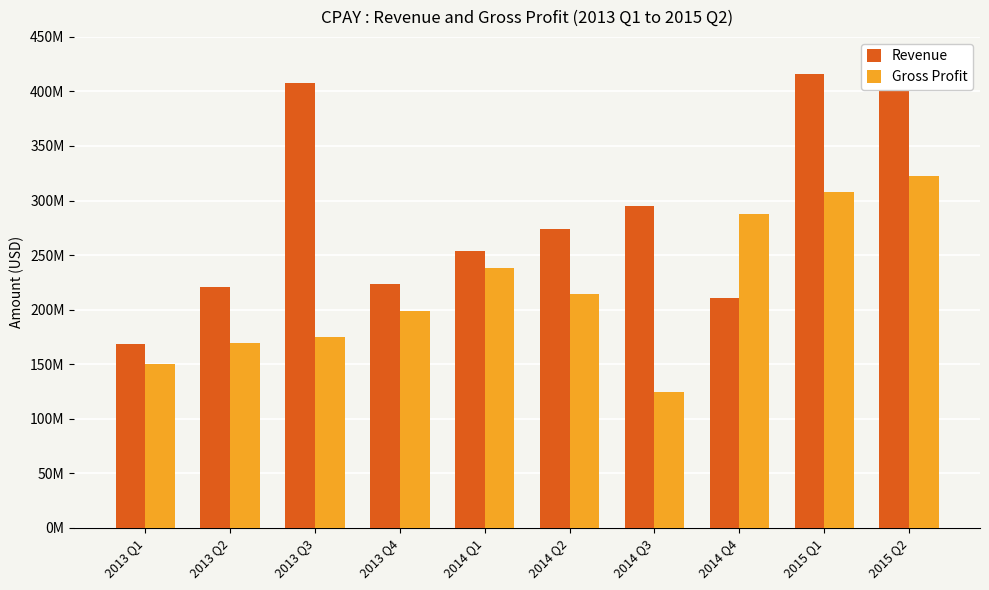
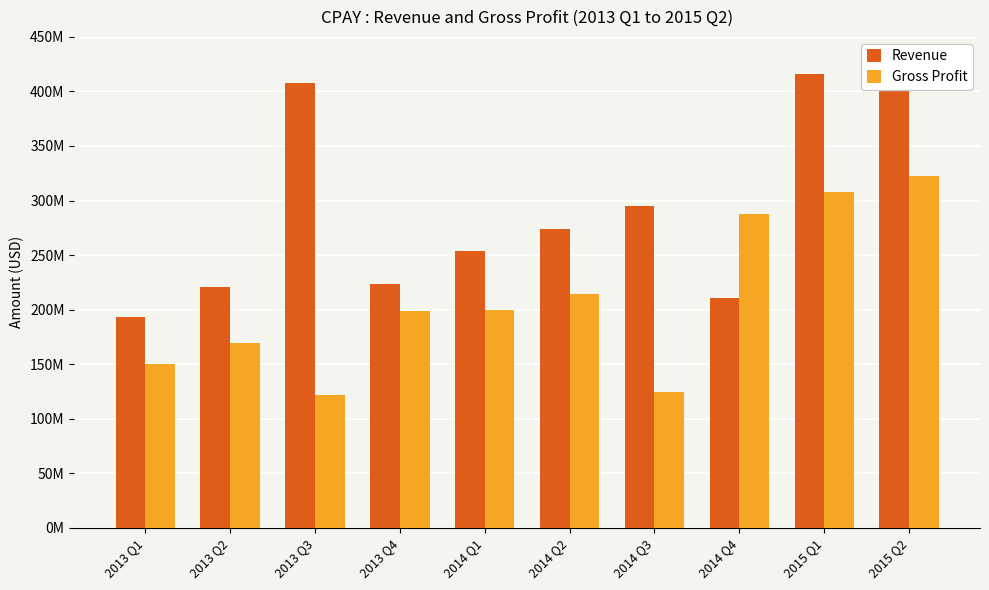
Revenue, 2013 Q1: 169000000 -> 194000000
Gross Profit, 2013 Q3: 175000000 -> 122000000
Gross Profit, 2014 Q1: 238000000 -> 199000000
